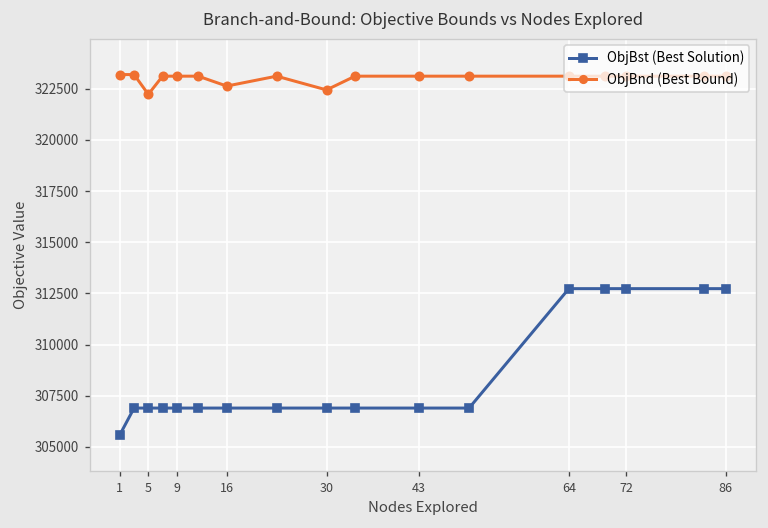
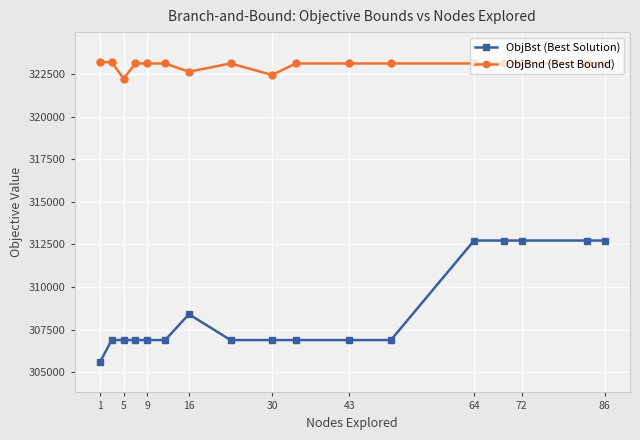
ObjBst (Best Solution), 16: 306900 -> 308400
